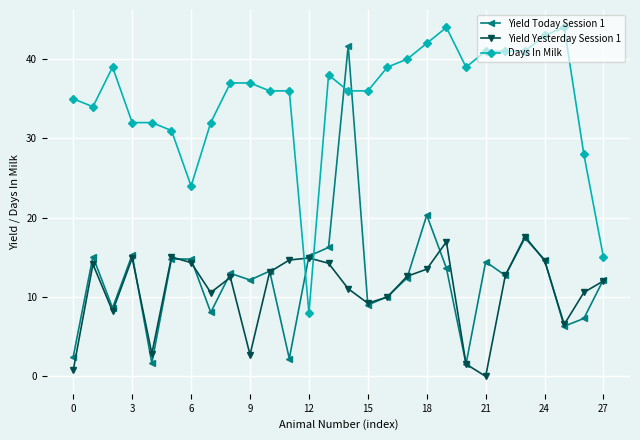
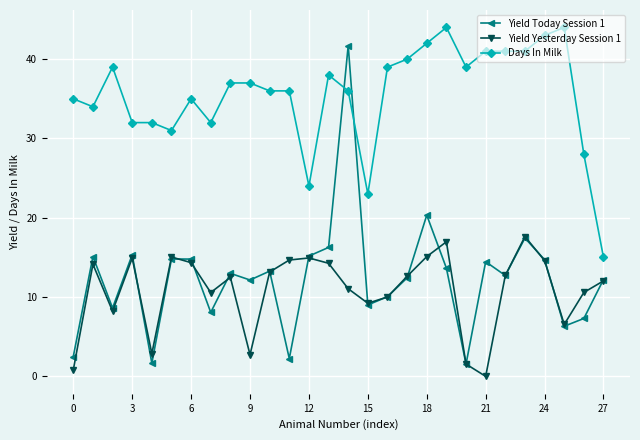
Days In Milk, 6: 24 -> 35
Days In Milk, 12: 8 -> 24
Days In Milk, 15: 36 -> 23
Yield Yesterday Session 1, 18: 14 -> 15
